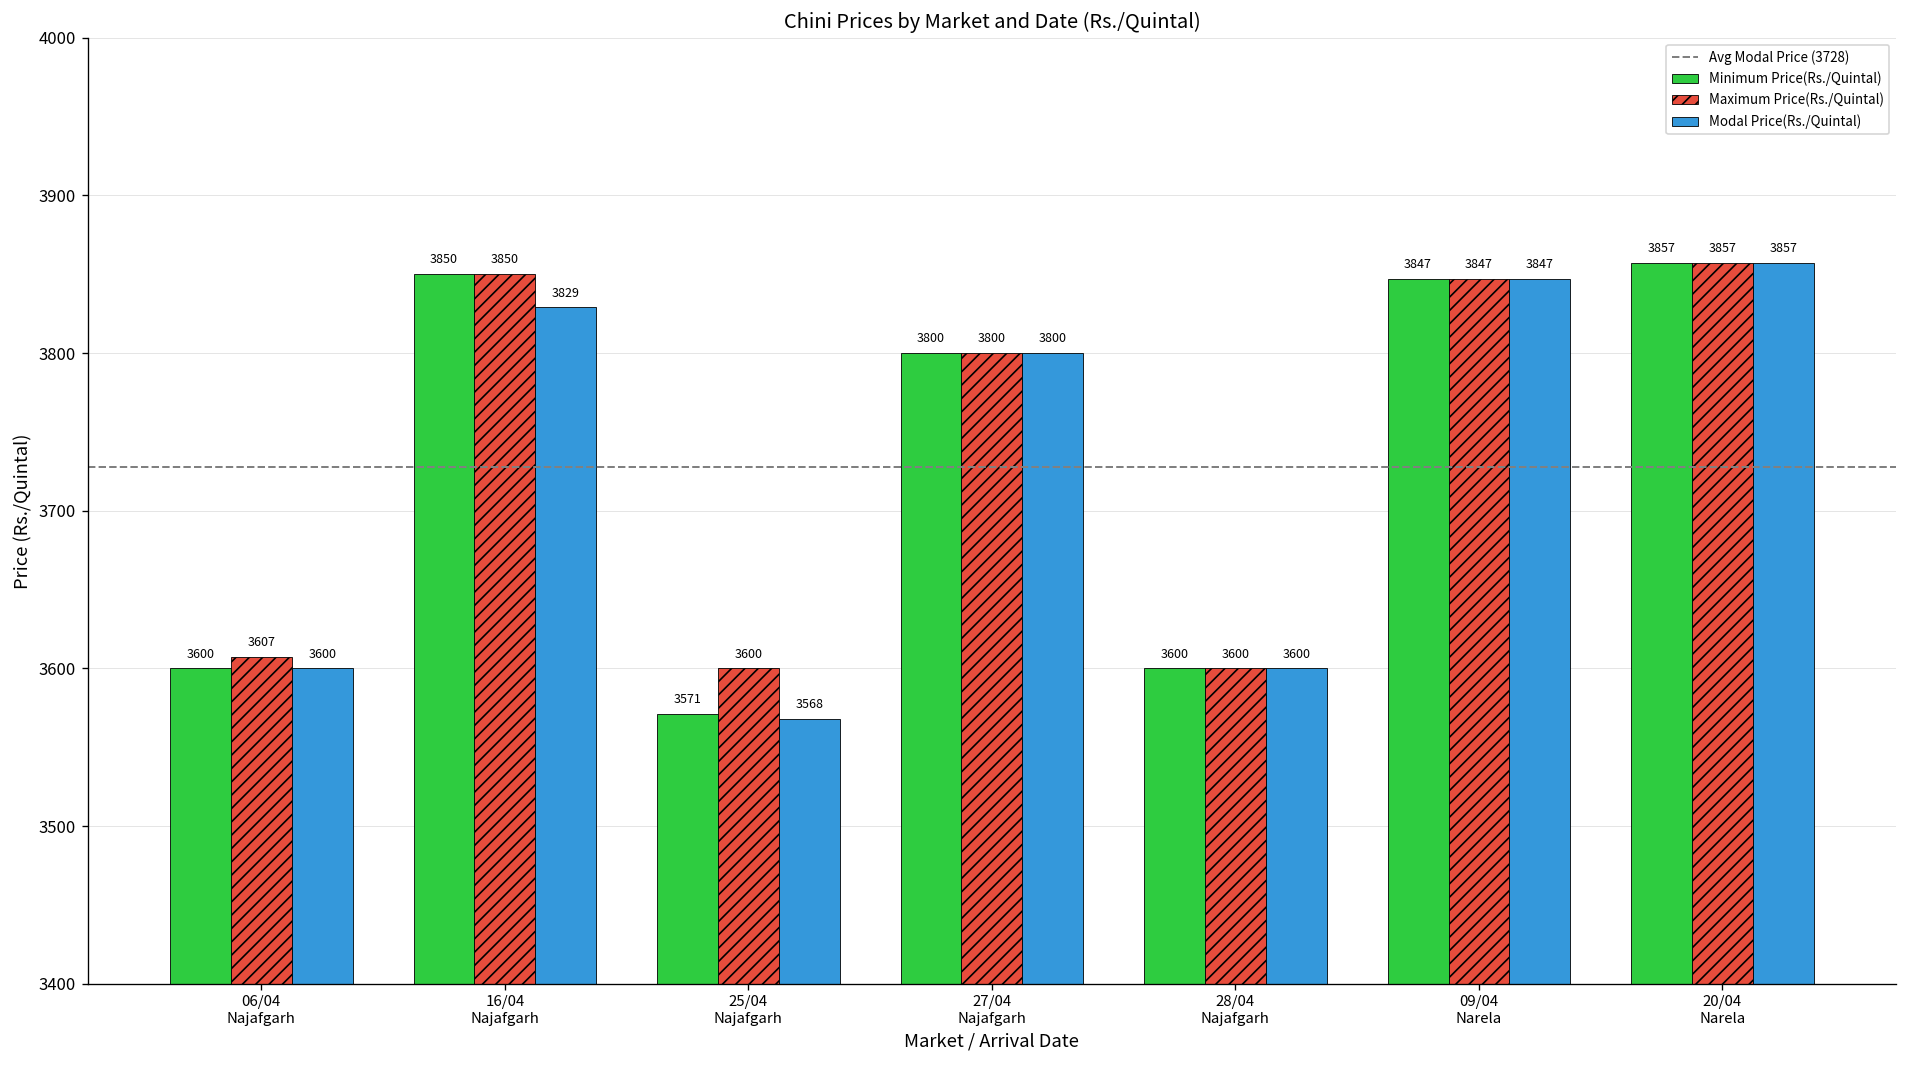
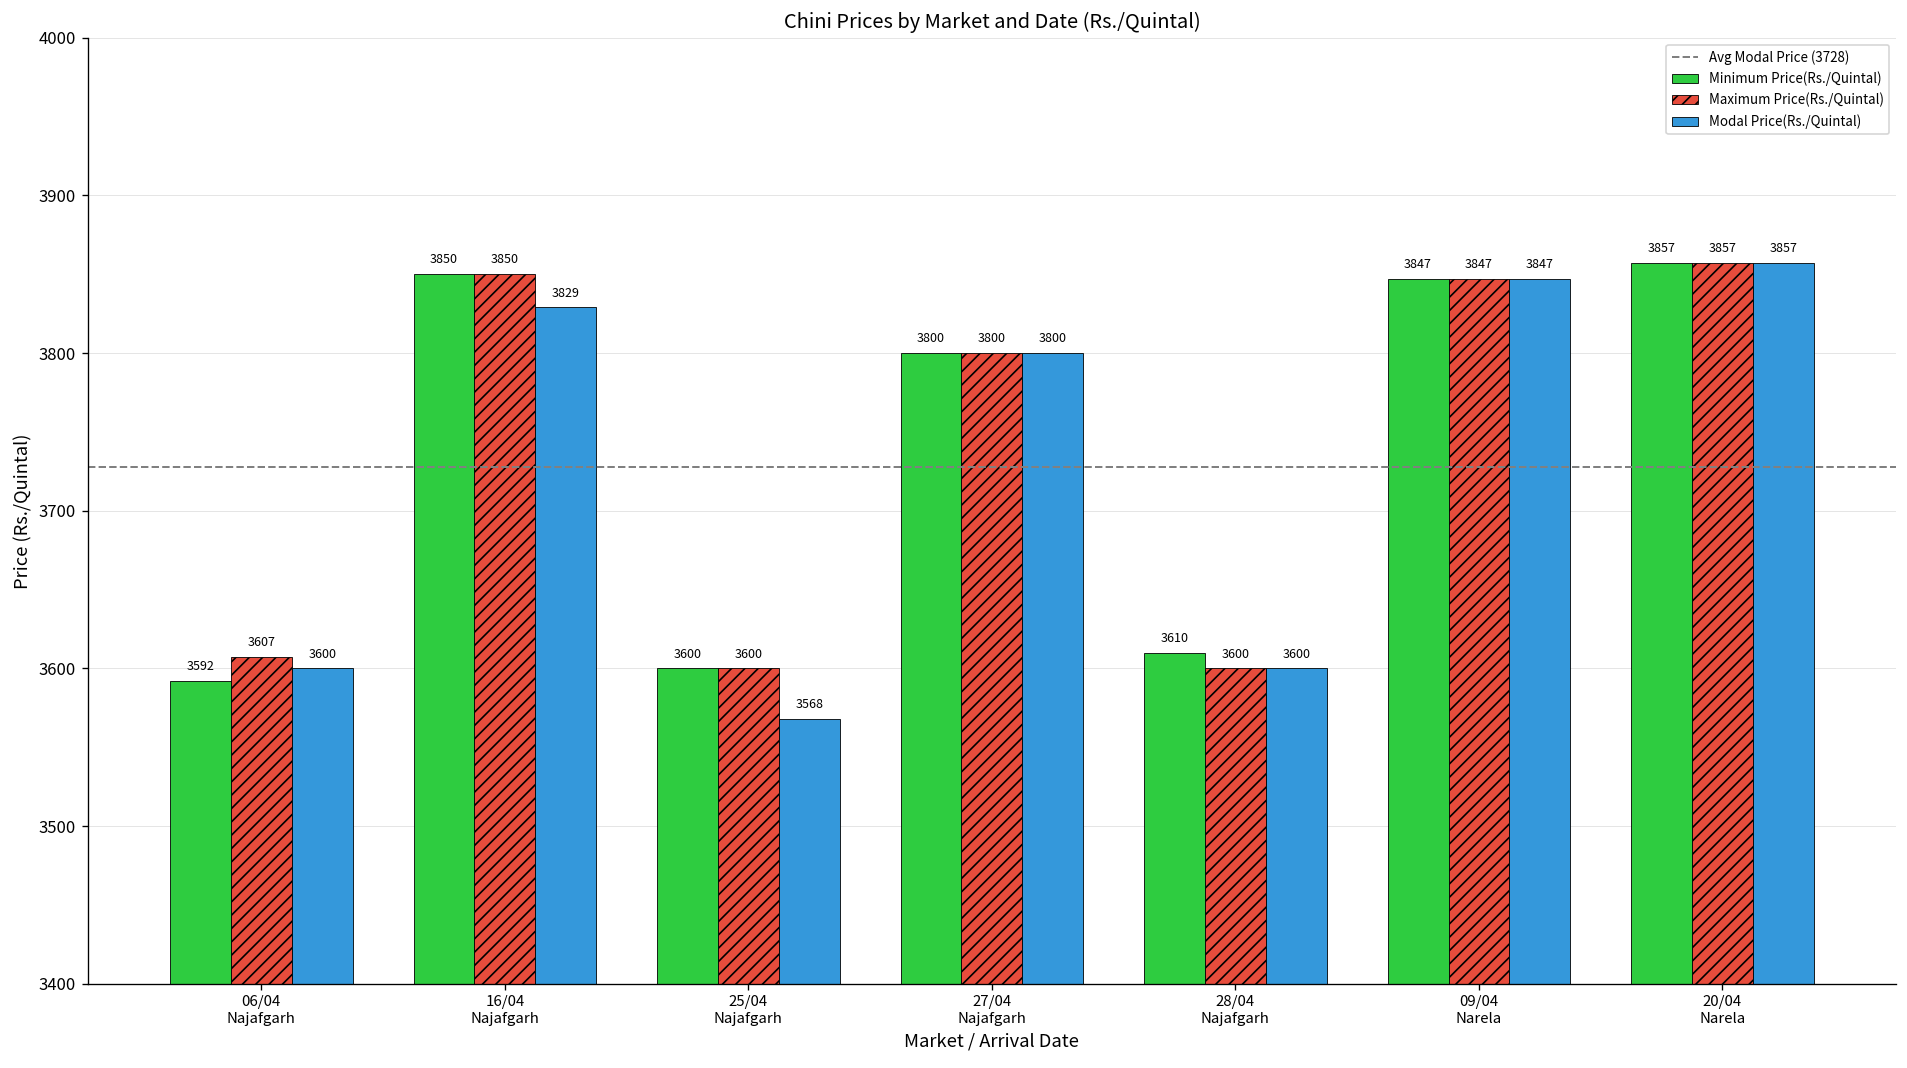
Minimum Price(Rs./Quintal), 06/04 Najafgarh: 3600 -> 3592
Minimum Price(Rs./Quintal), 25/04 Najafgarh: 3571 -> 3600
Minimum Price(Rs./Quintal), 28/04 Najafgarh: 3600 -> 3610
